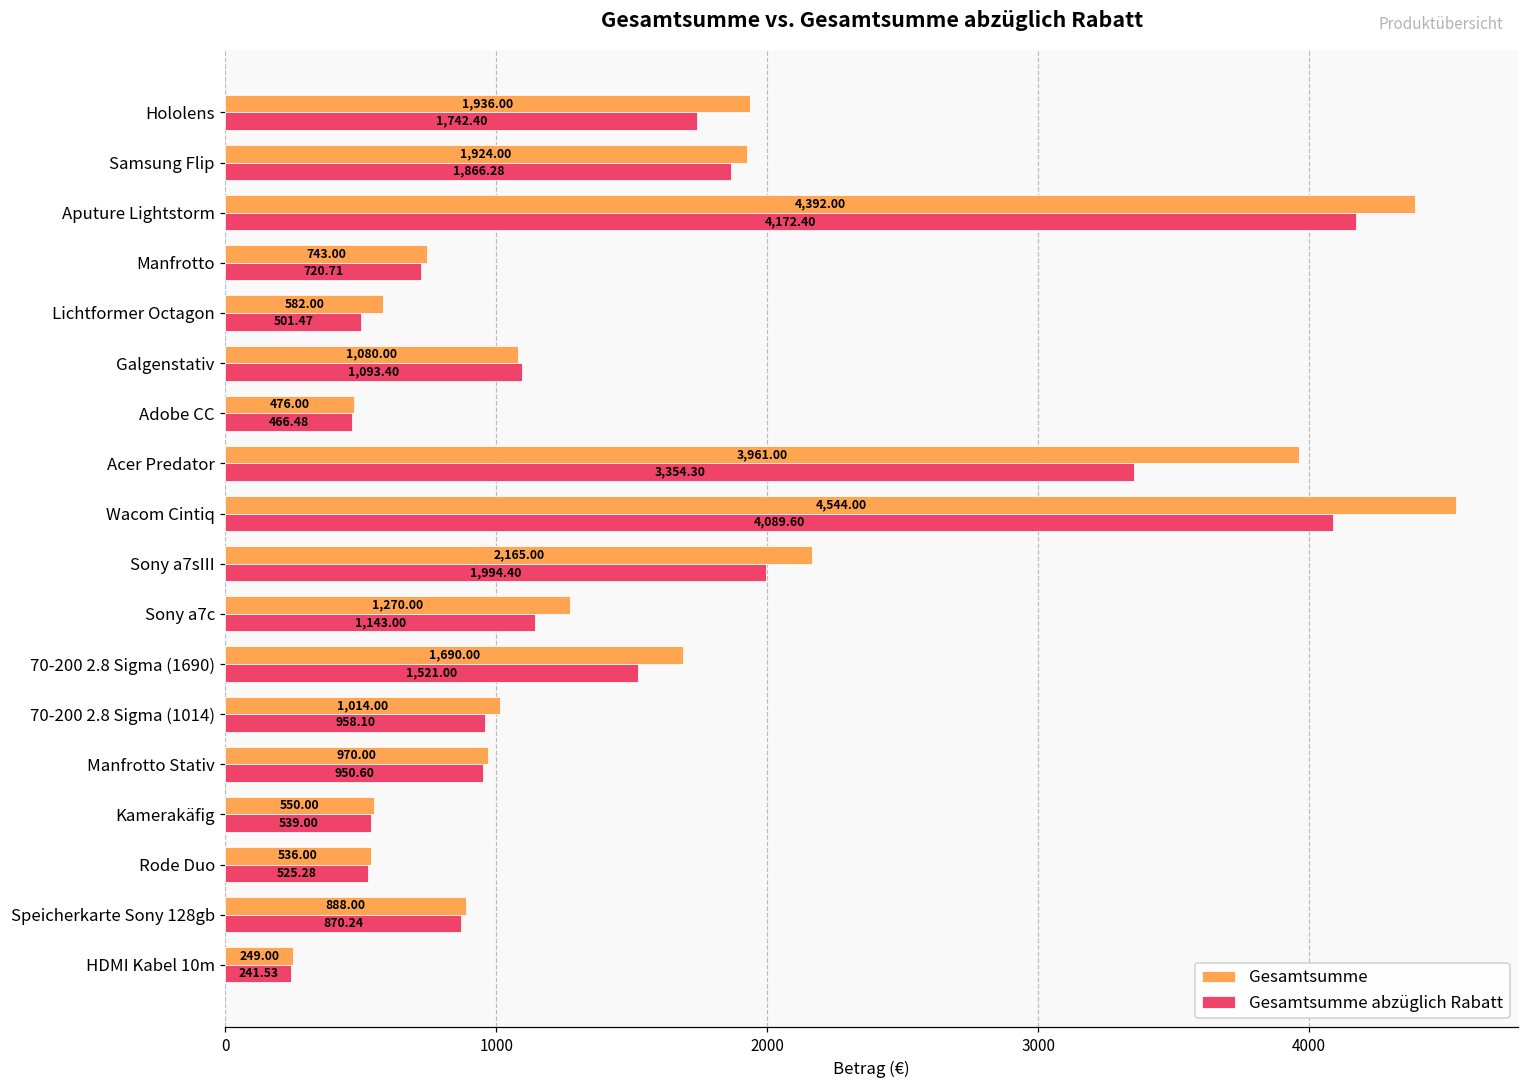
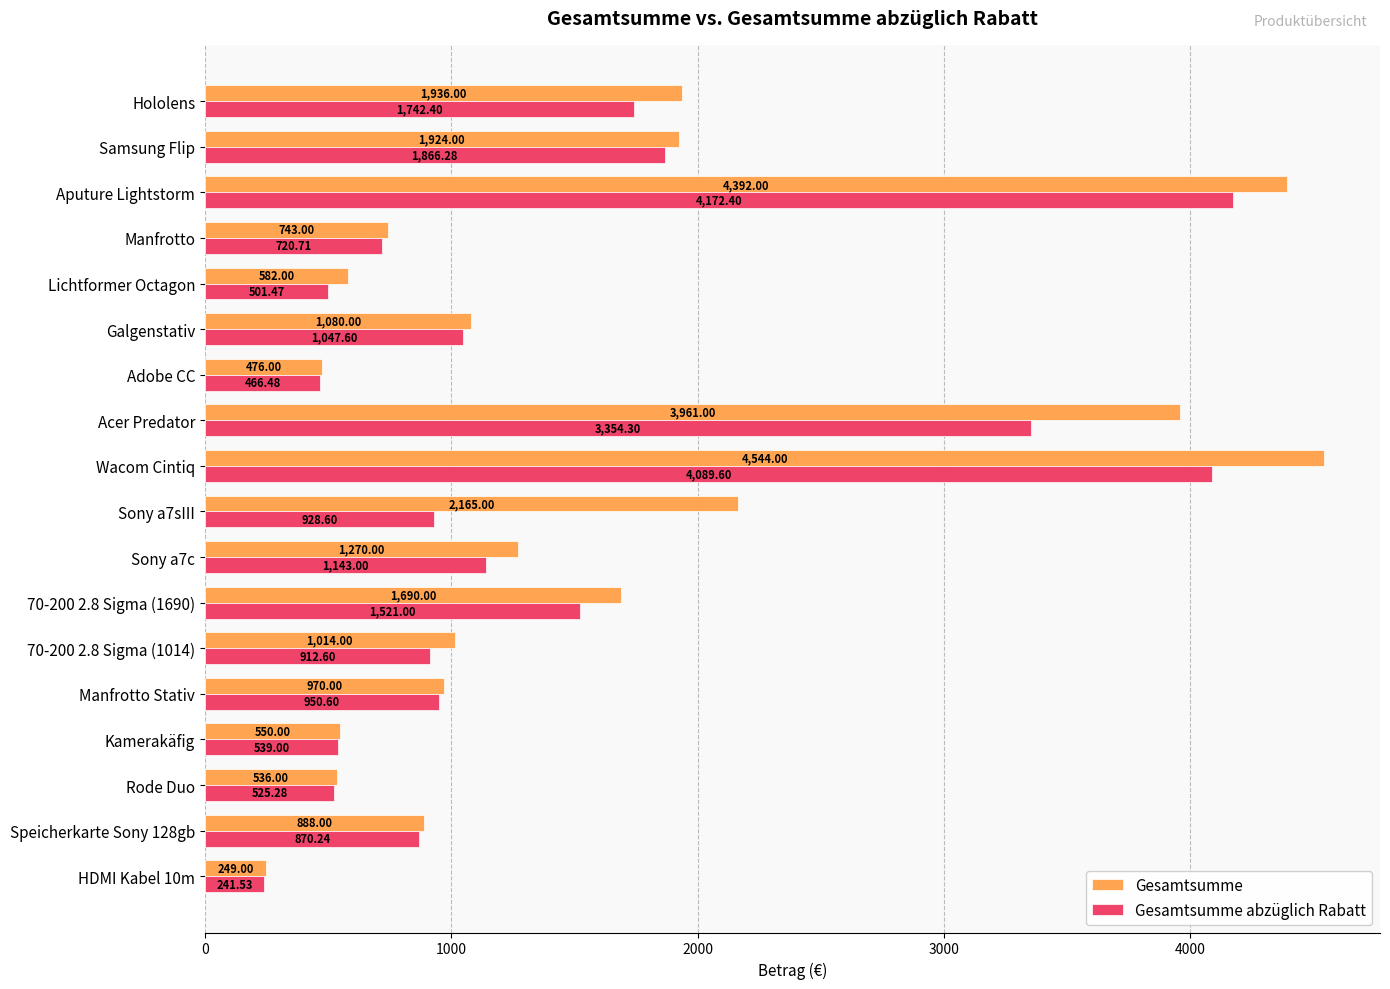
Gesamtsumme abzüglich Rabatt, Galgenstativ: 1,093.40 -> 1,047.60
Gesamtsumme abzüglich Rabatt, Sony a7sIII: 1,994.40 -> 928.60
Gesamtsumme abzüglich Rabatt, 70-200 2.8 Sigma (1014): 958.10 -> 912.60
